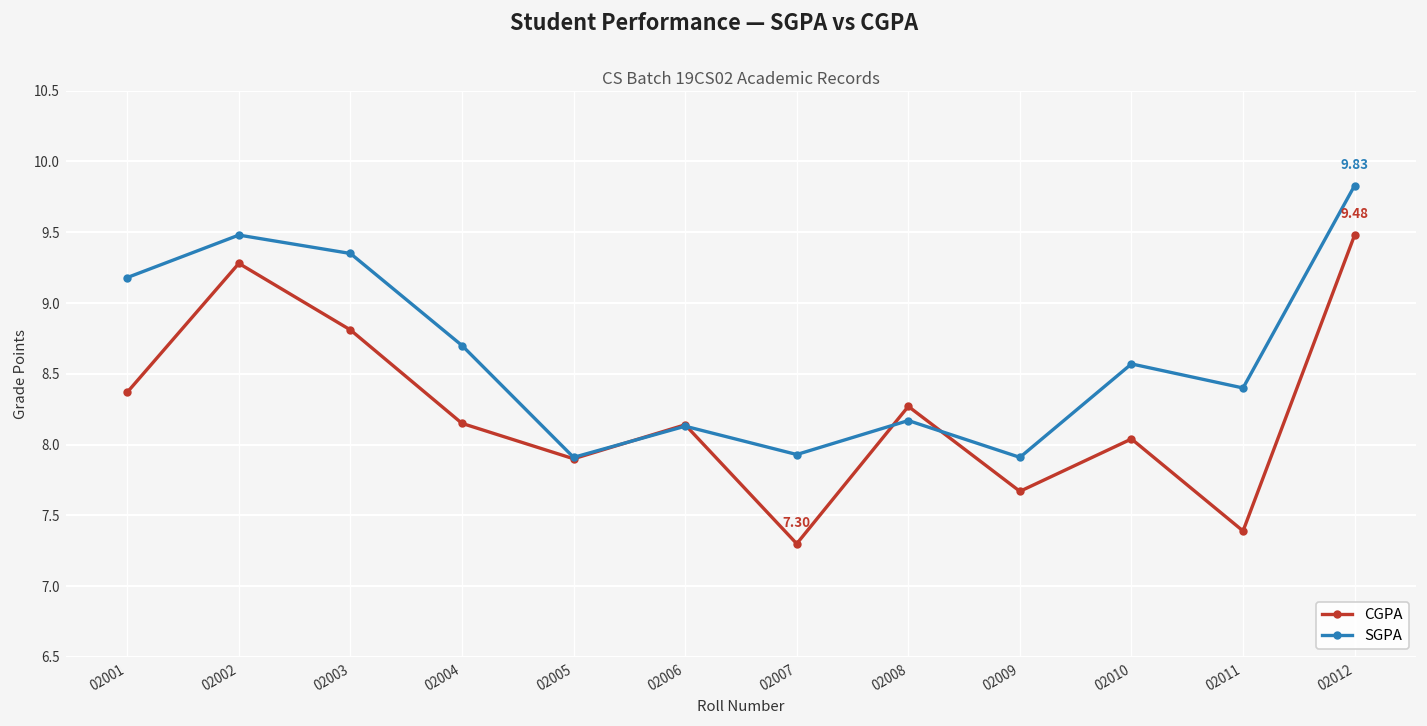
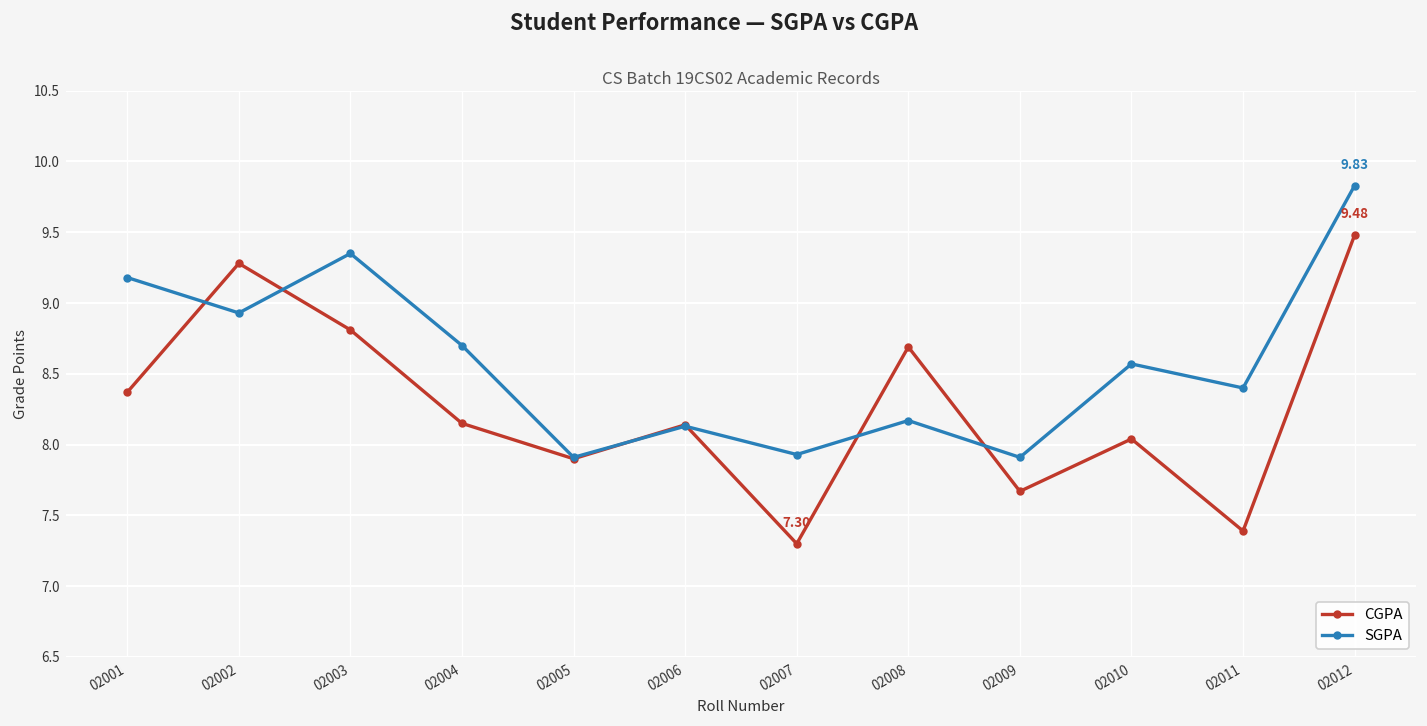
SGPA, 02002: 9.48 -> 8.93
CGPA, 02008: 8.27 -> 8.69
